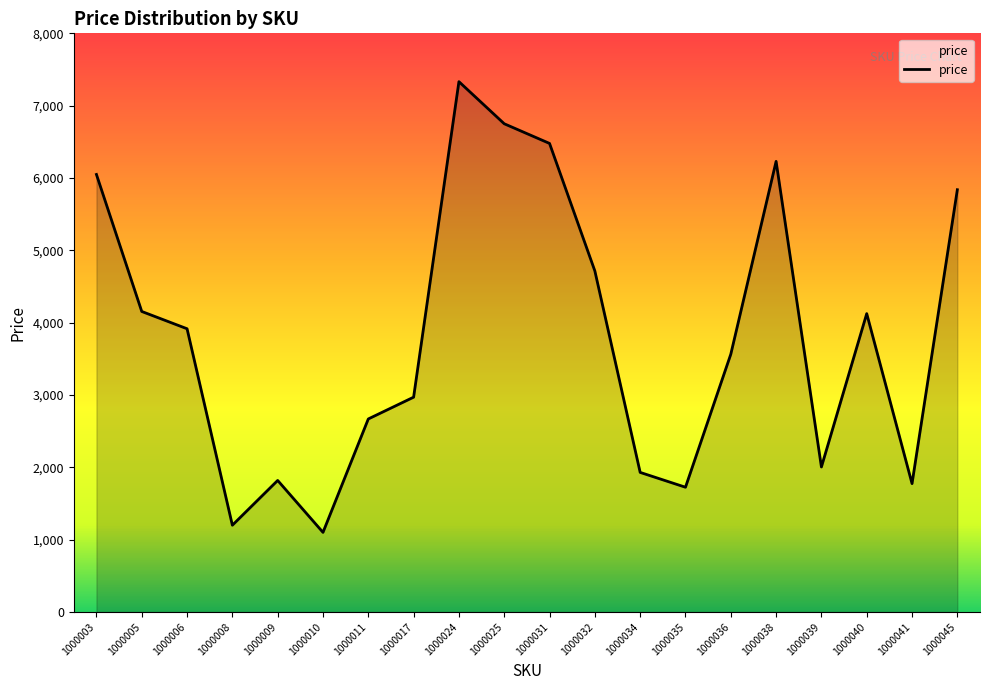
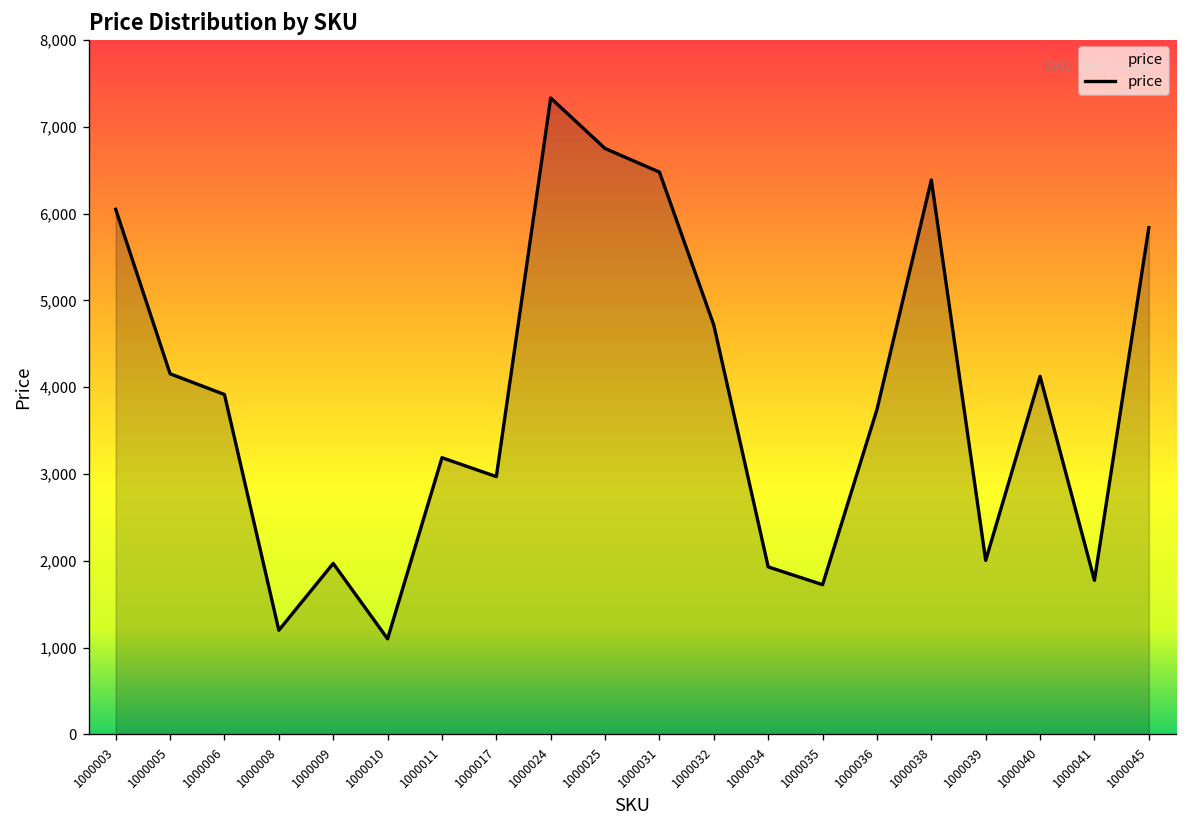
1000009: 1,800 -> 2,000
1000011: 2,700 -> 3,200
1000036: 3,600 -> 3,700
1000038: 6,200 -> 6,400
